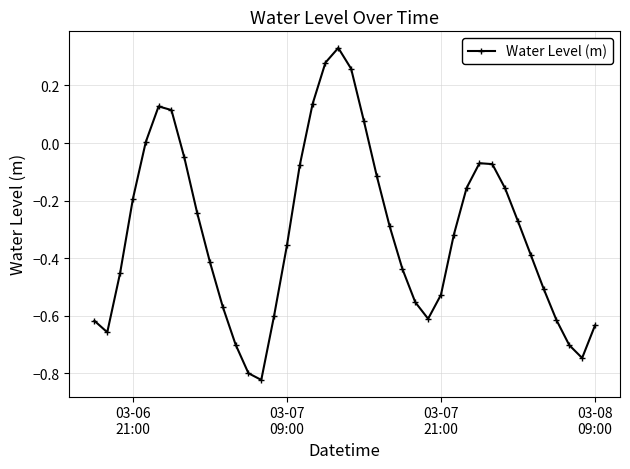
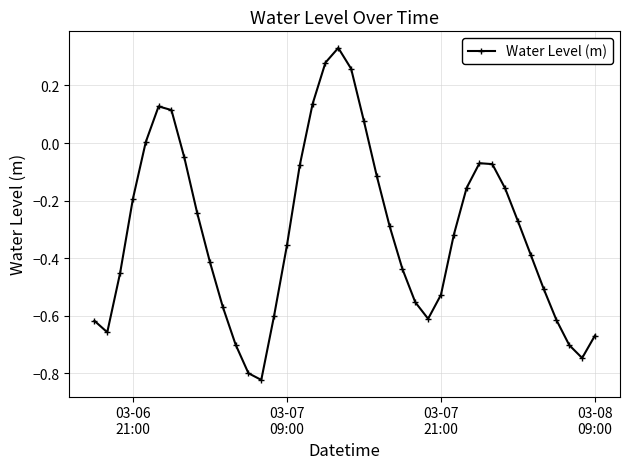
03-08 09:00: -0.63 -> -0.67
